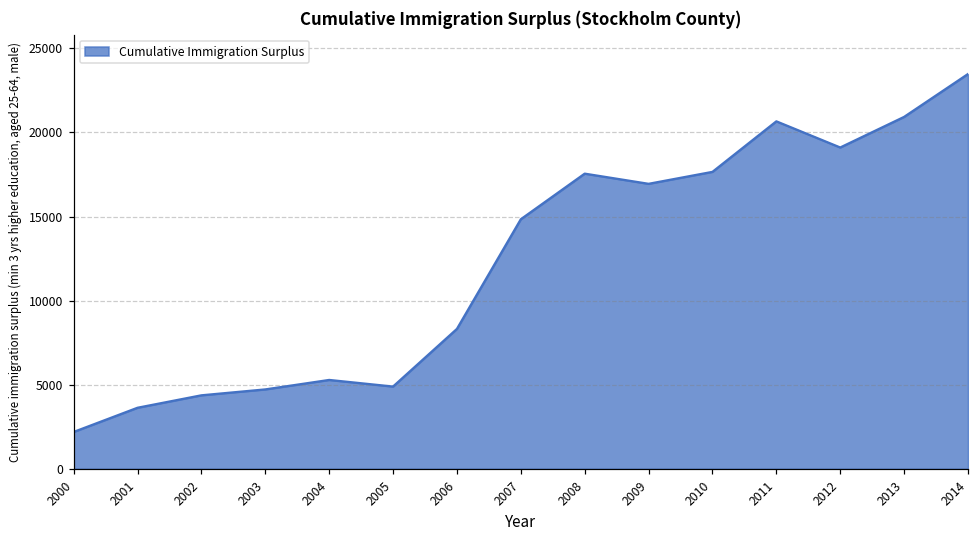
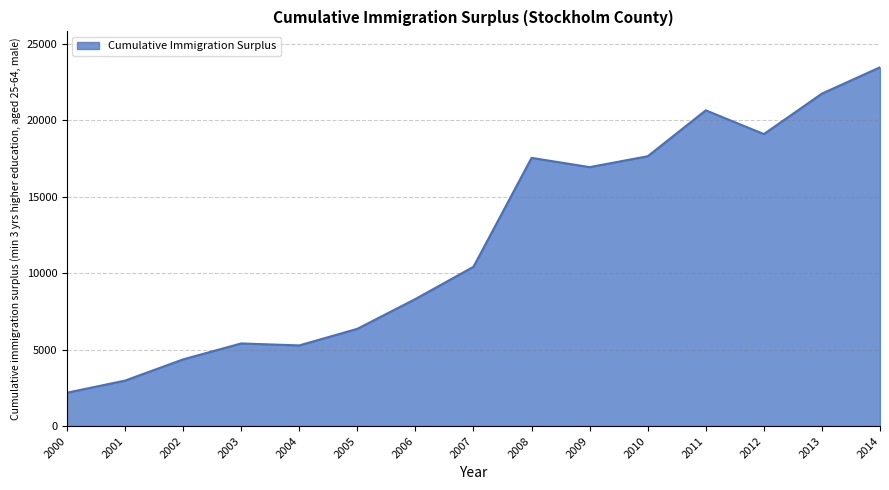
2001: 3600 -> 3000
2003: 4700 -> 5400
2005: 4900 -> 6400
2007: 14800 -> 10400
2013: 20900 -> 21800
